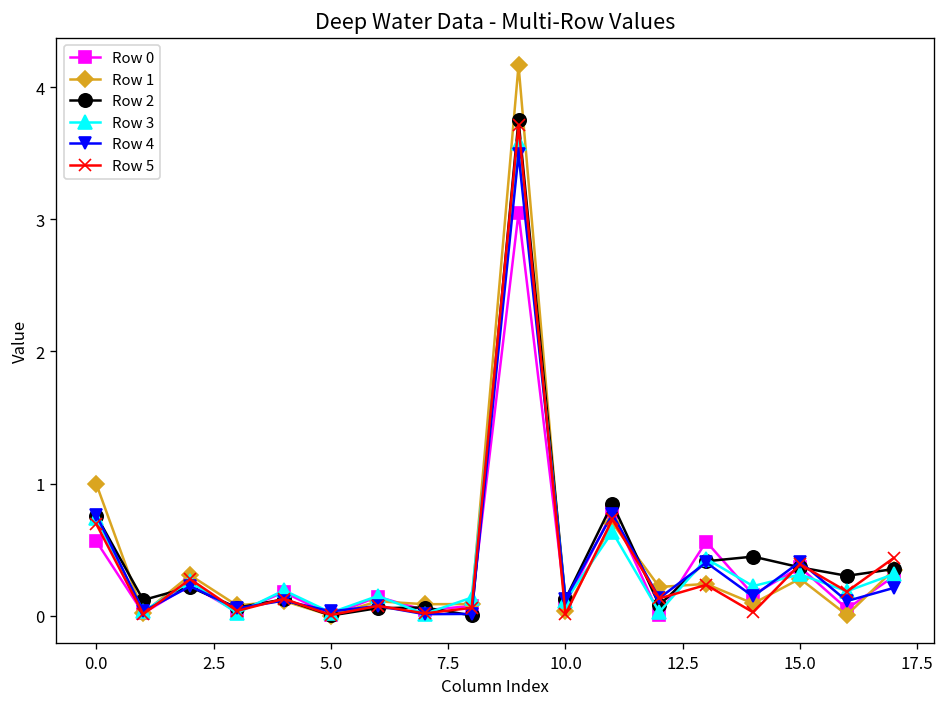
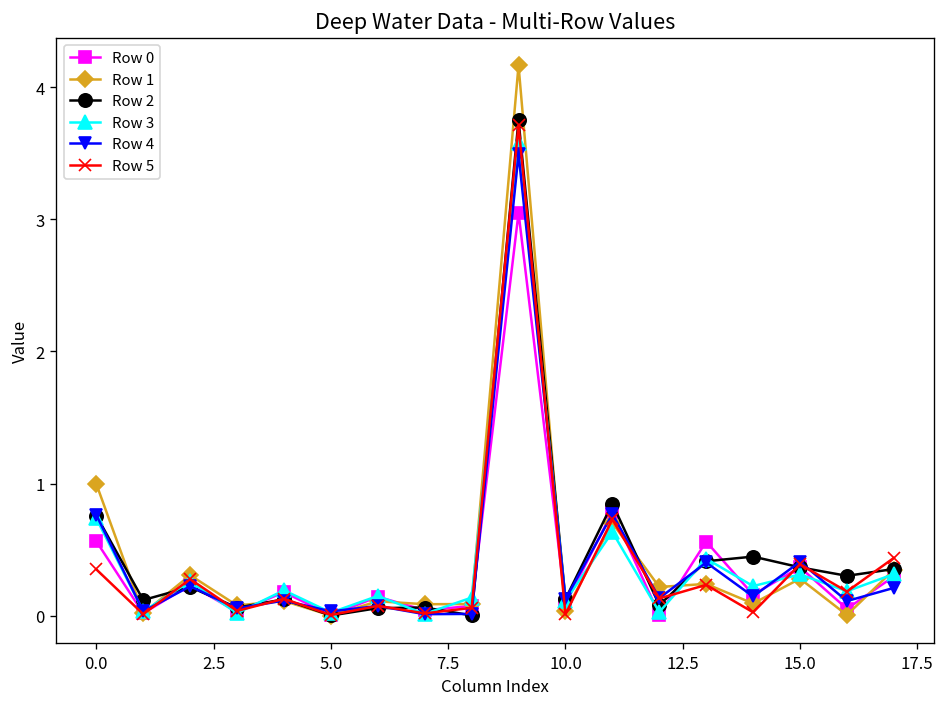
Row 5, 0.0: 0.69 -> 0.35
